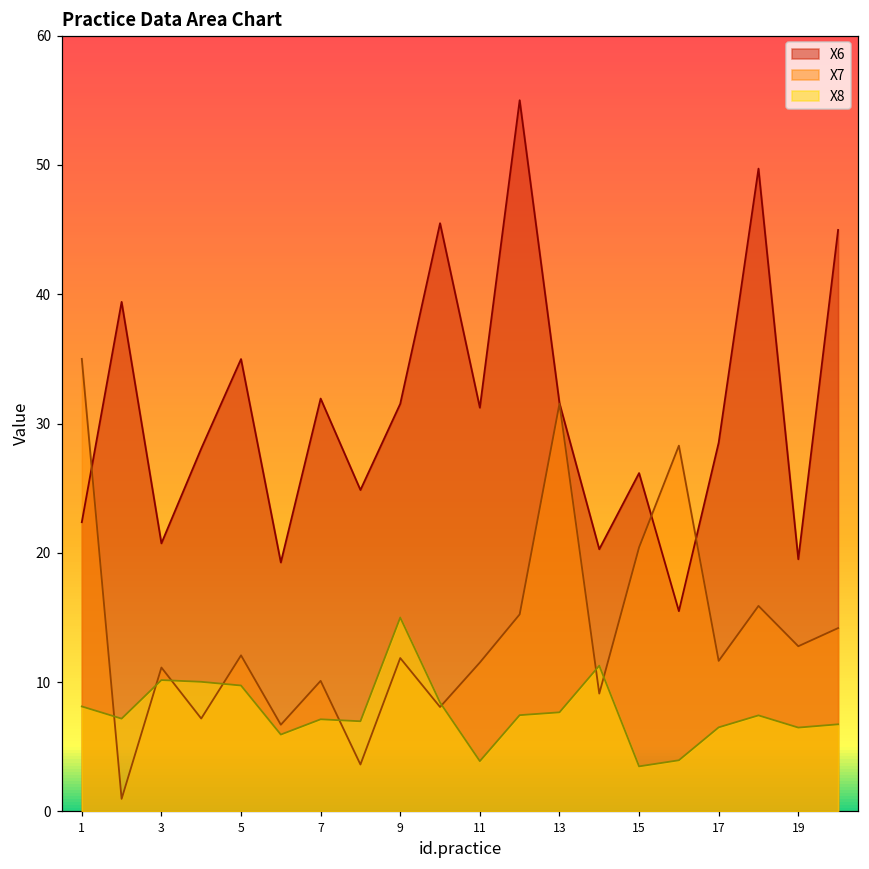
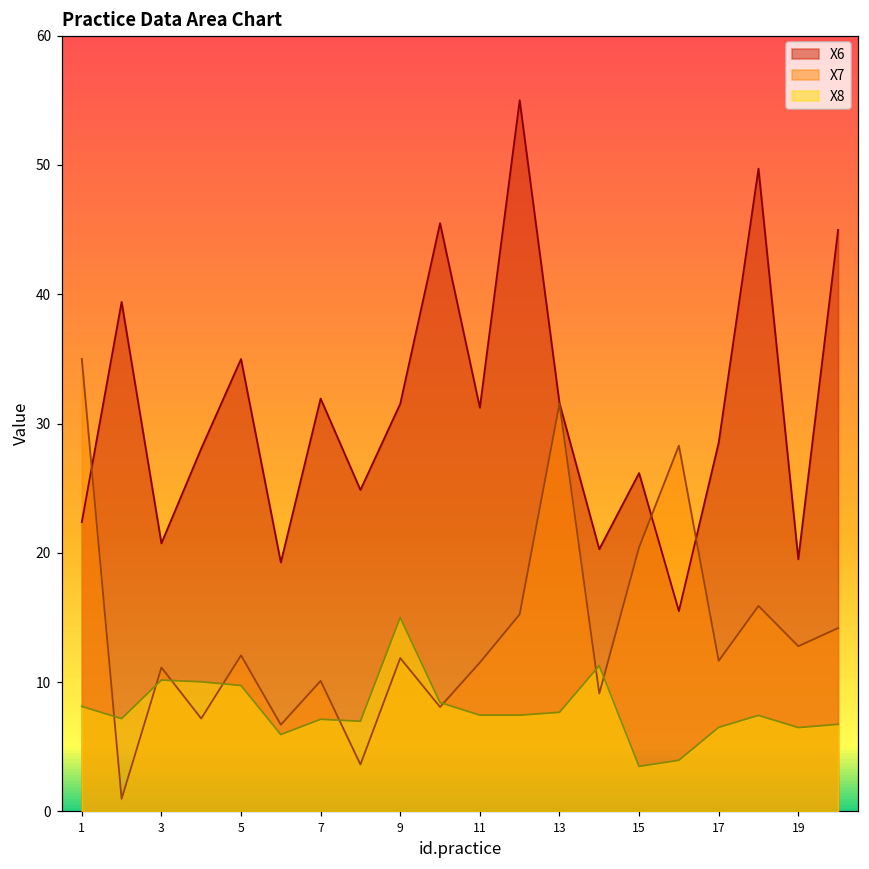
X8, 11: 3.9 -> 7.4
